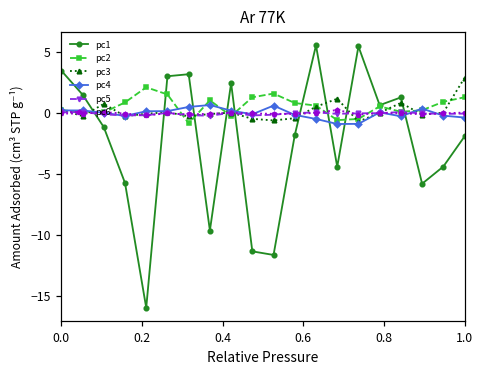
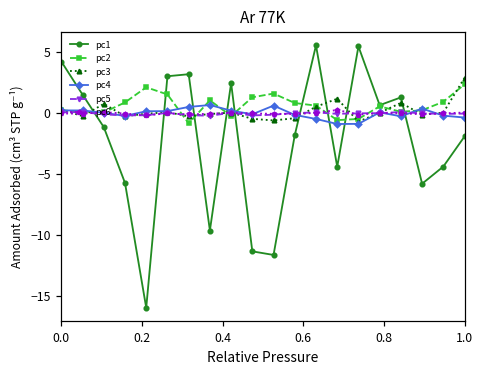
pc1, 0.0: 3.5 -> 4.3
pc2, 1.0: 1.3 -> 2.4
